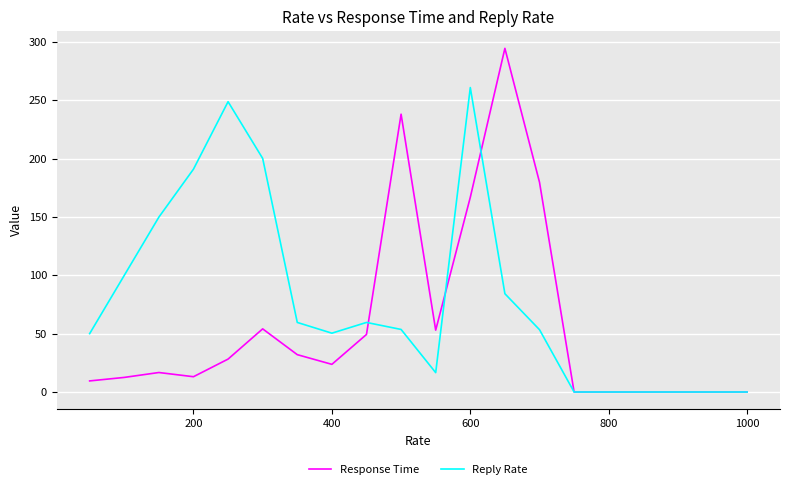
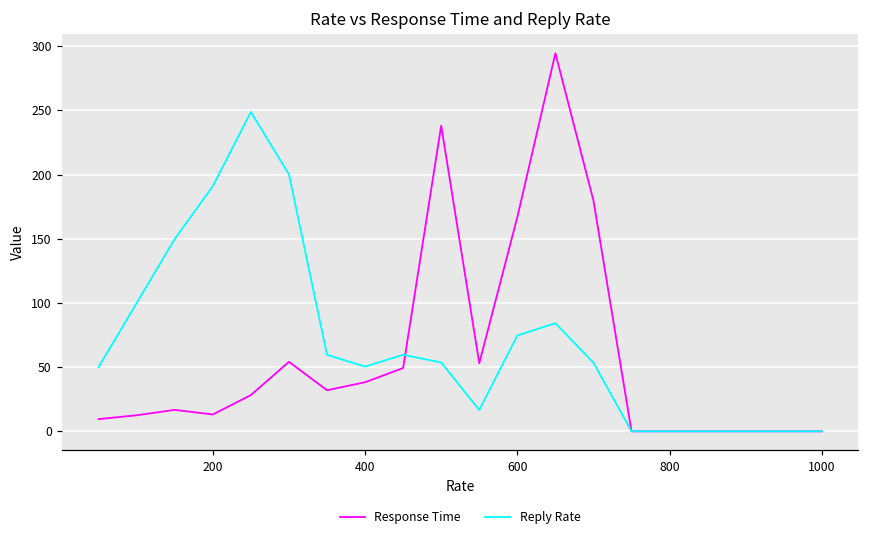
Response Time, 400: 24 -> 38
Reply Rate, 600: 261 -> 75
